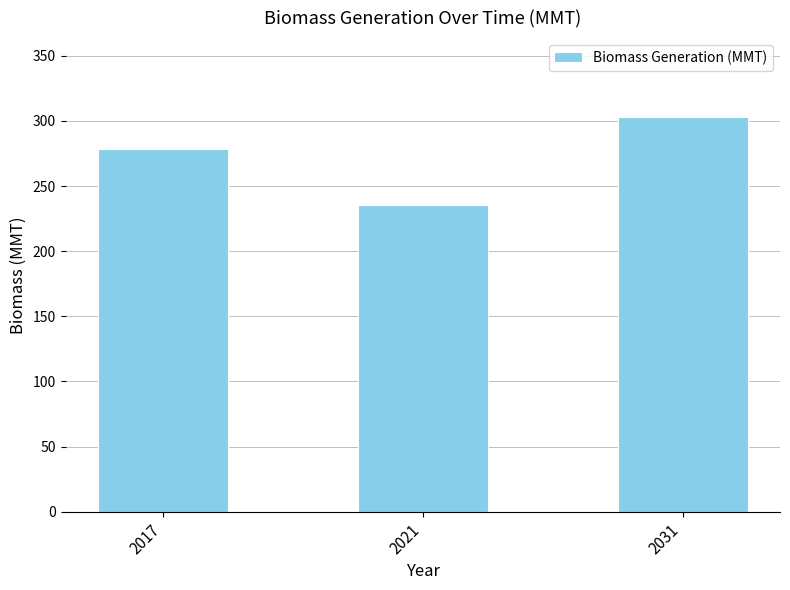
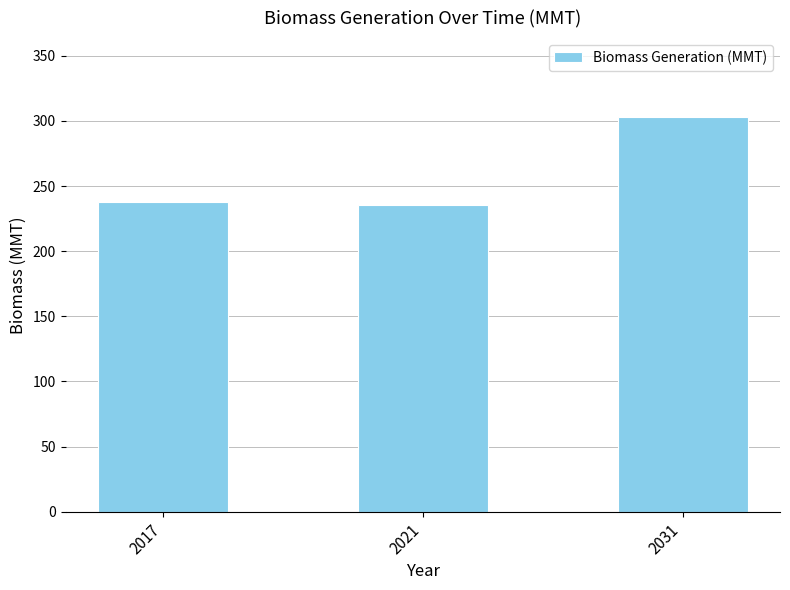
2017: 278 -> 238
